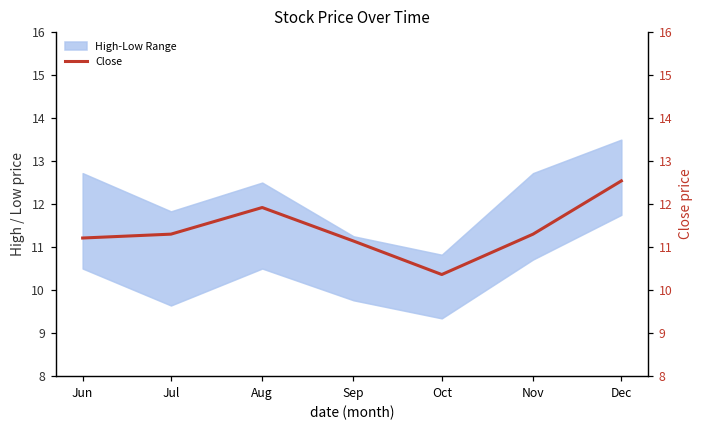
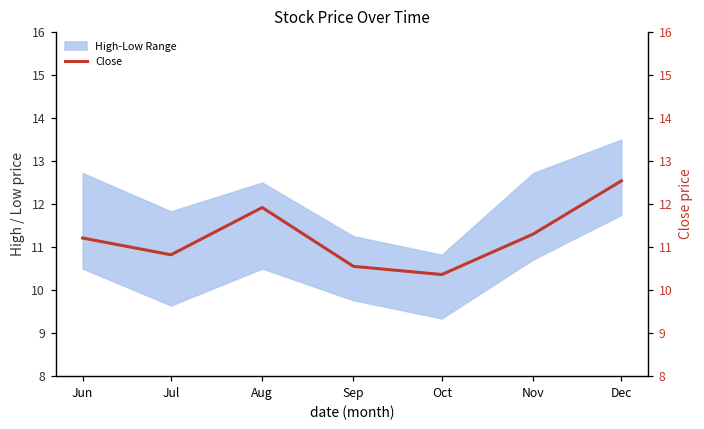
Close, Jul: 11.3 -> 10.8
Close, Sep: 11.1 -> 10.6
